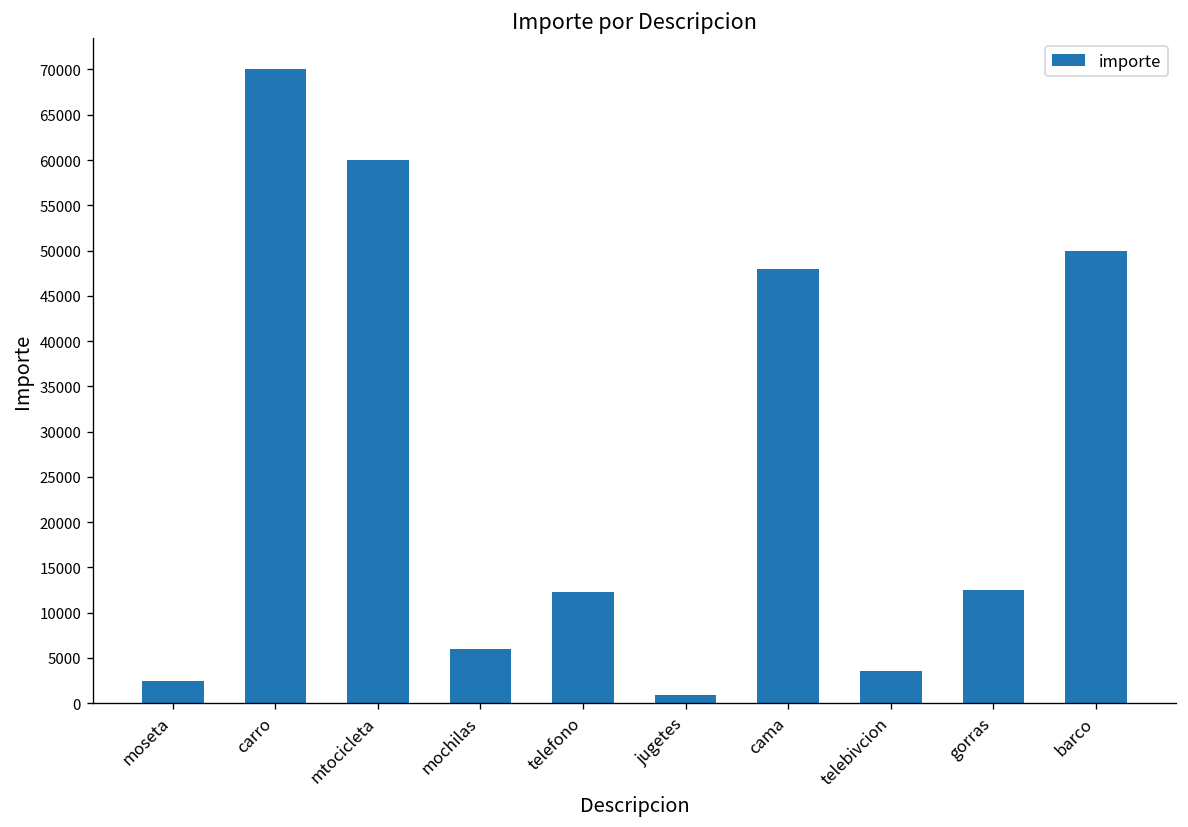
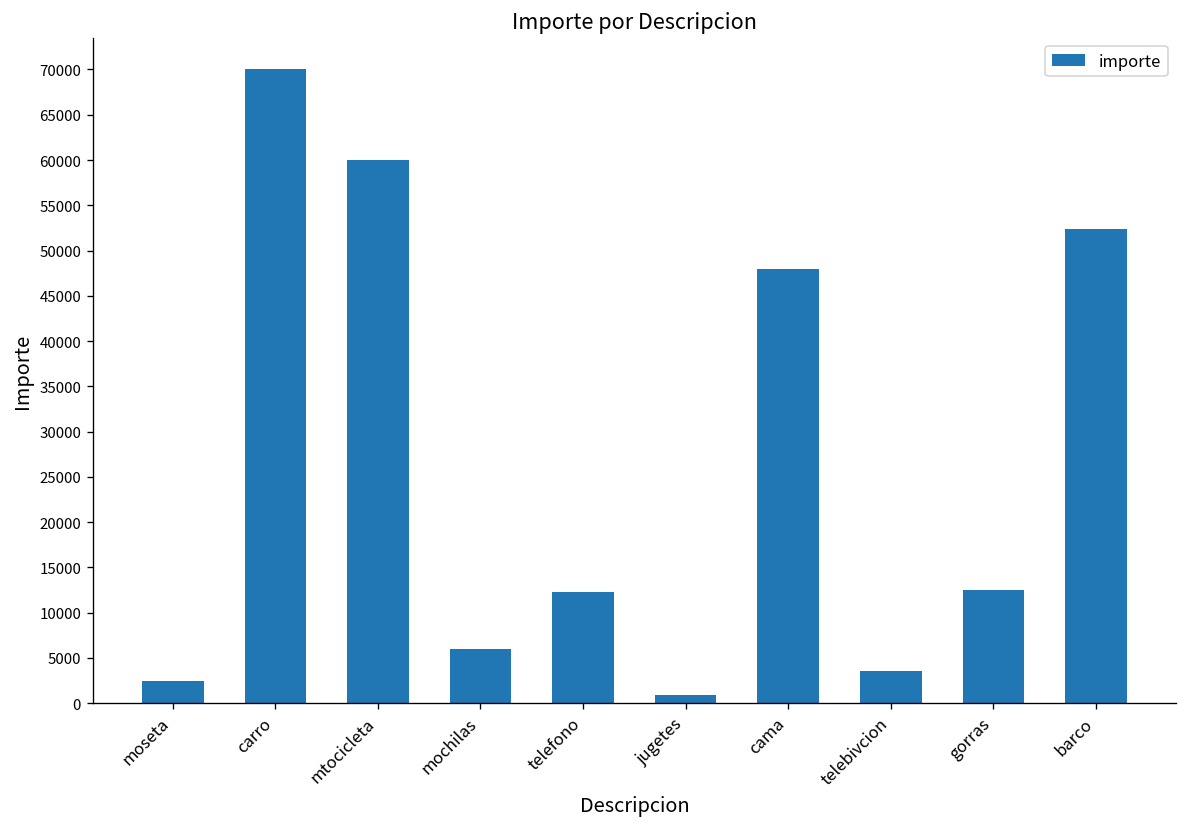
barco: 50000 -> 52000
